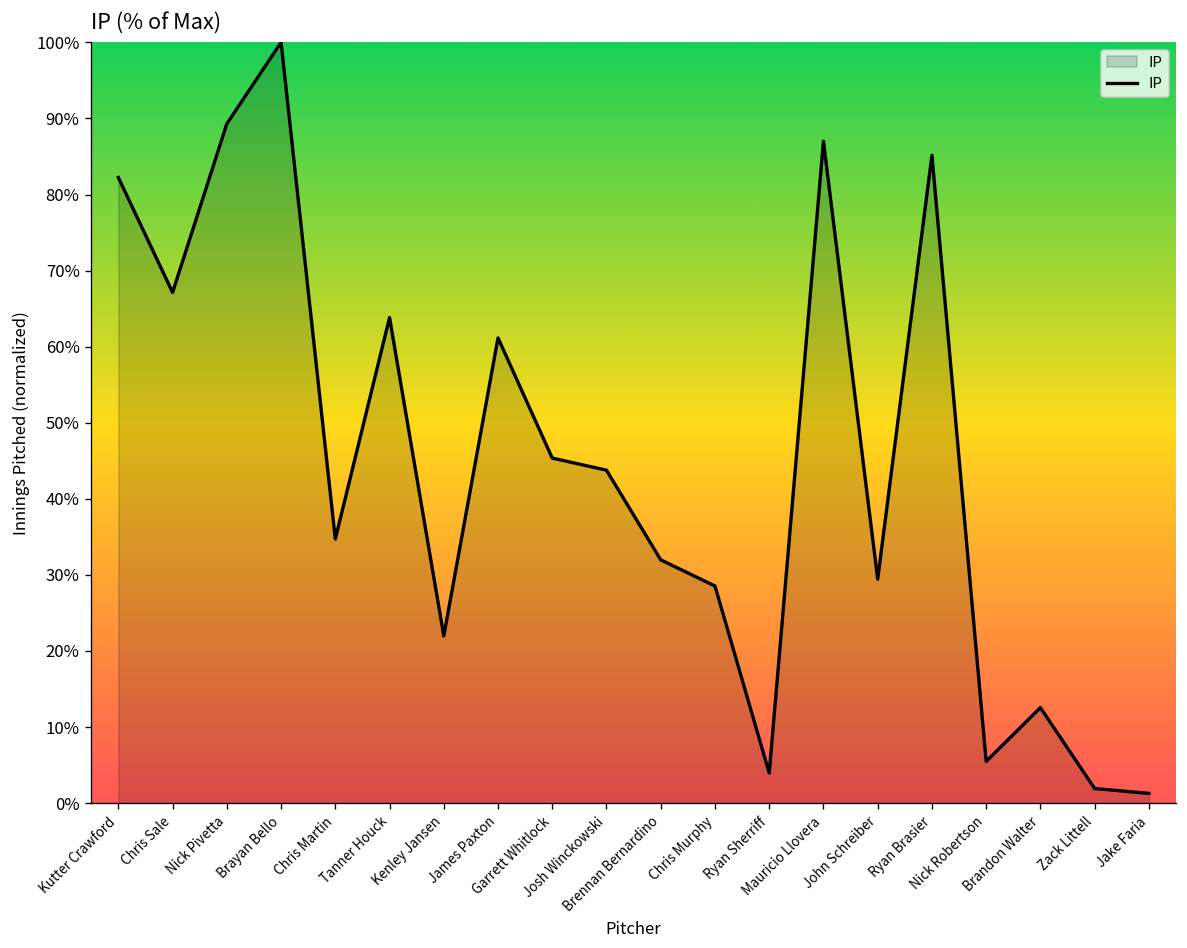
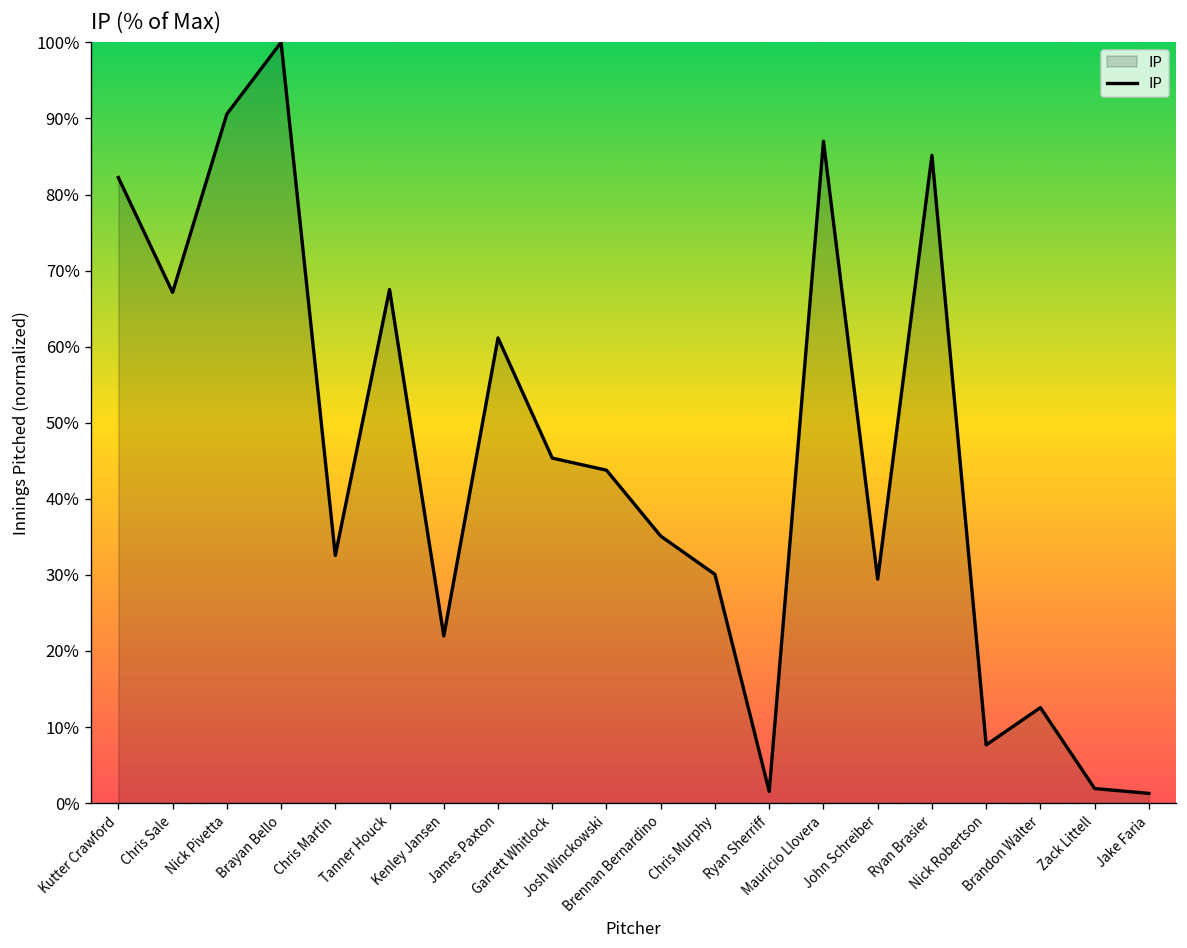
Nick Pivetta: 89% -> 91%
Chris Martin: 35% -> 33%
Tanner Houck: 64% -> 68%
Brennan Bernardino: 32% -> 35%
Chris Murphy: 29% -> 30%
Ryan Sherriff: 4% -> 2%
Nick Robertson: 5% -> 8%
